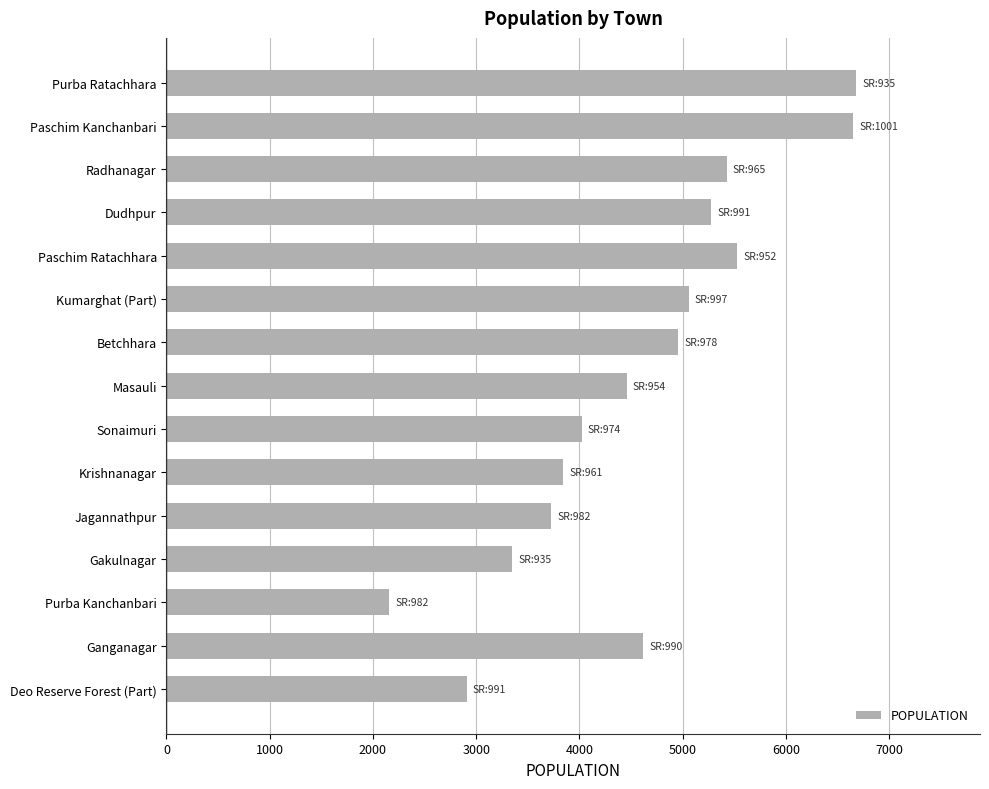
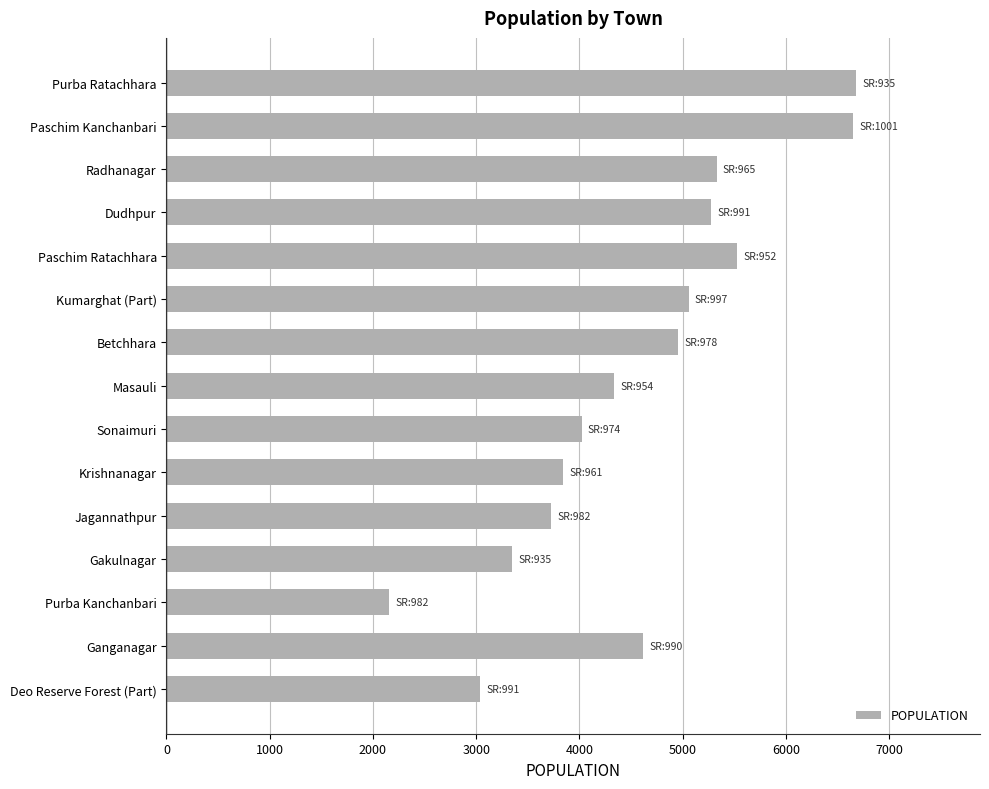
Radhanagar: 5430 -> 5330
Masauli: 4460 -> 4340
Deo Reserve Forest (Part): 2910 -> 3040
